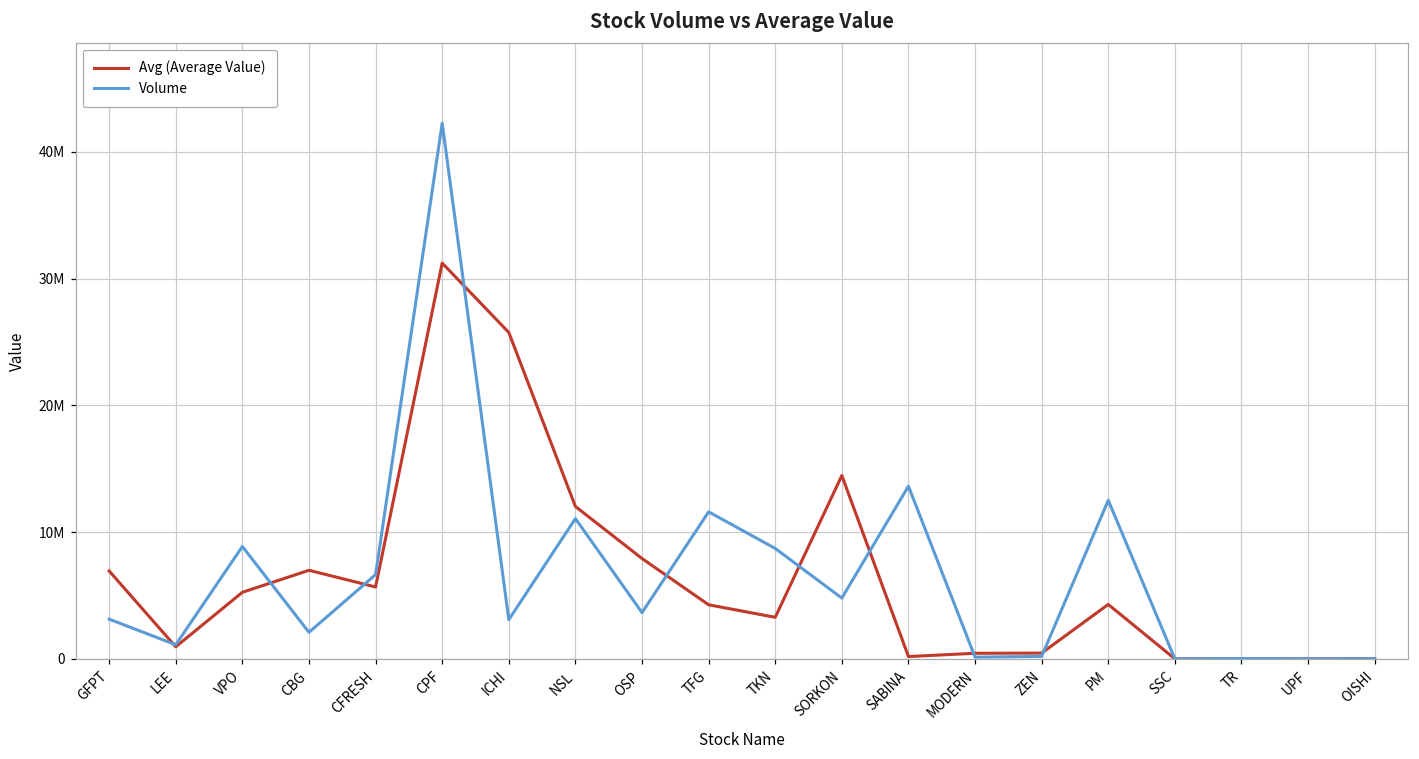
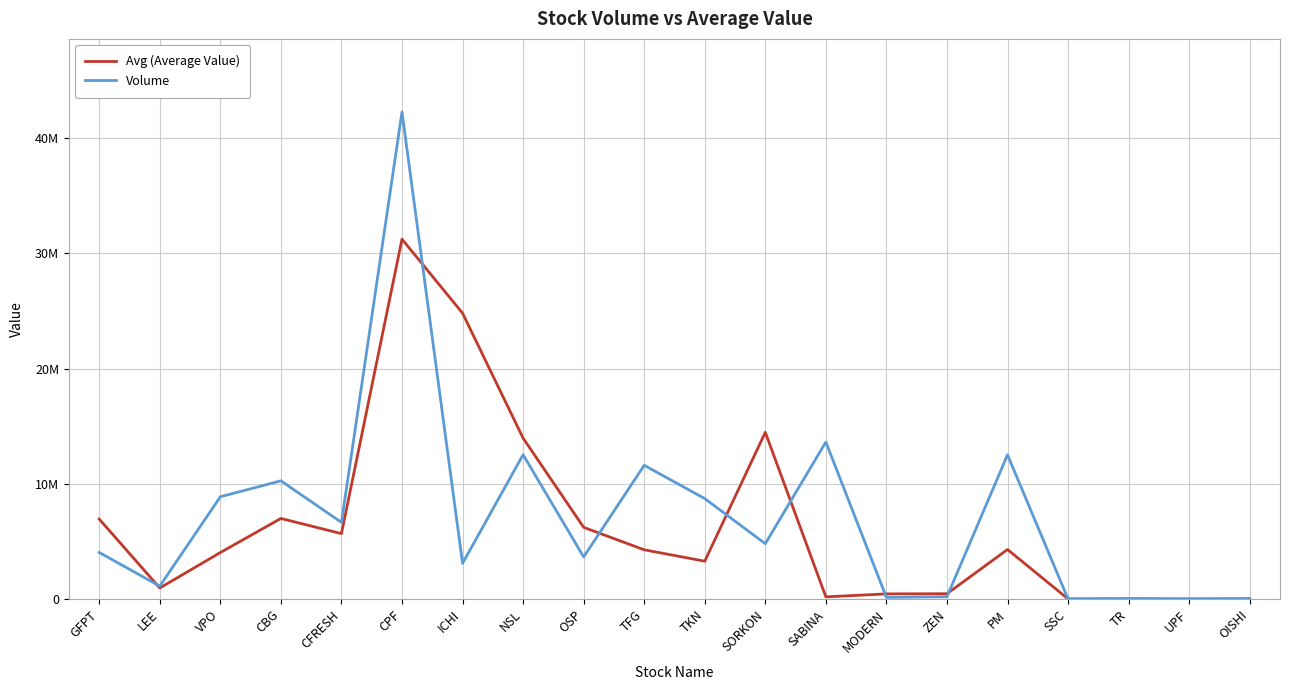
Volume, GFPT: 3100000 -> 4000000
Avg (Average Value), VPO: 5300000 -> 4000000
Volume, CBG: 2100000 -> 10300000
Avg (Average Value), ICHI: 25800000 -> 24800000
Avg (Average Value), NSL: 12000000 -> 14000000
Volume, NSL: 11100000 -> 12500000
Avg (Average Value), OSP: 7900000 -> 6200000
